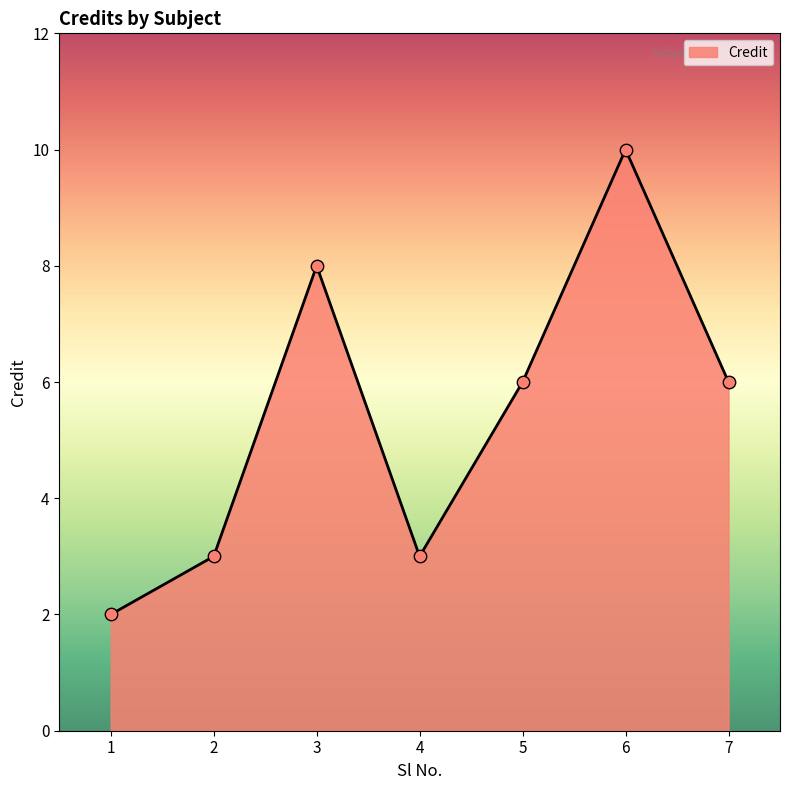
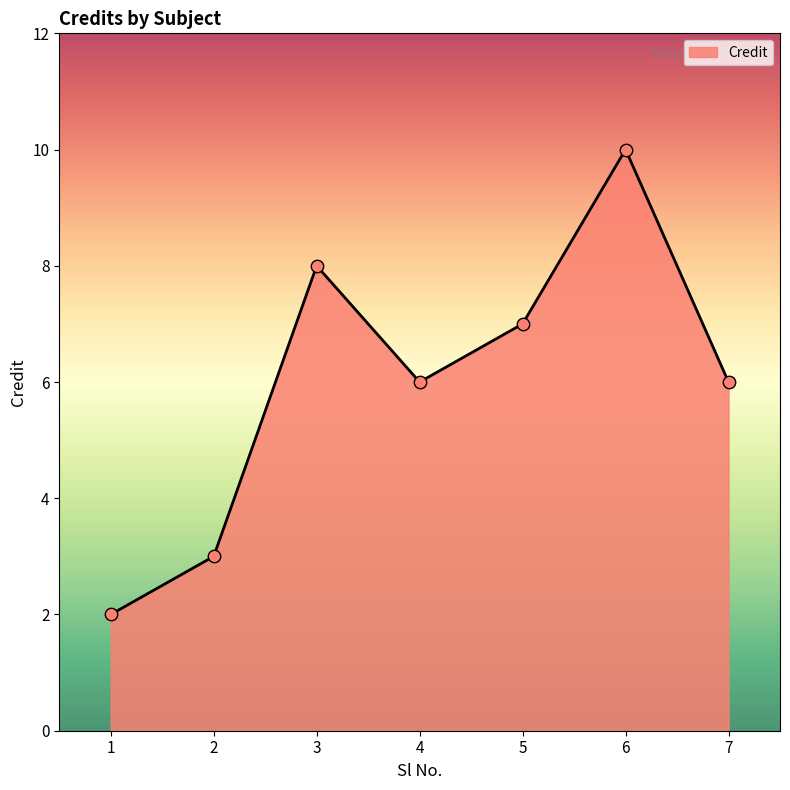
4: 3 -> 6
5: 6 -> 7
